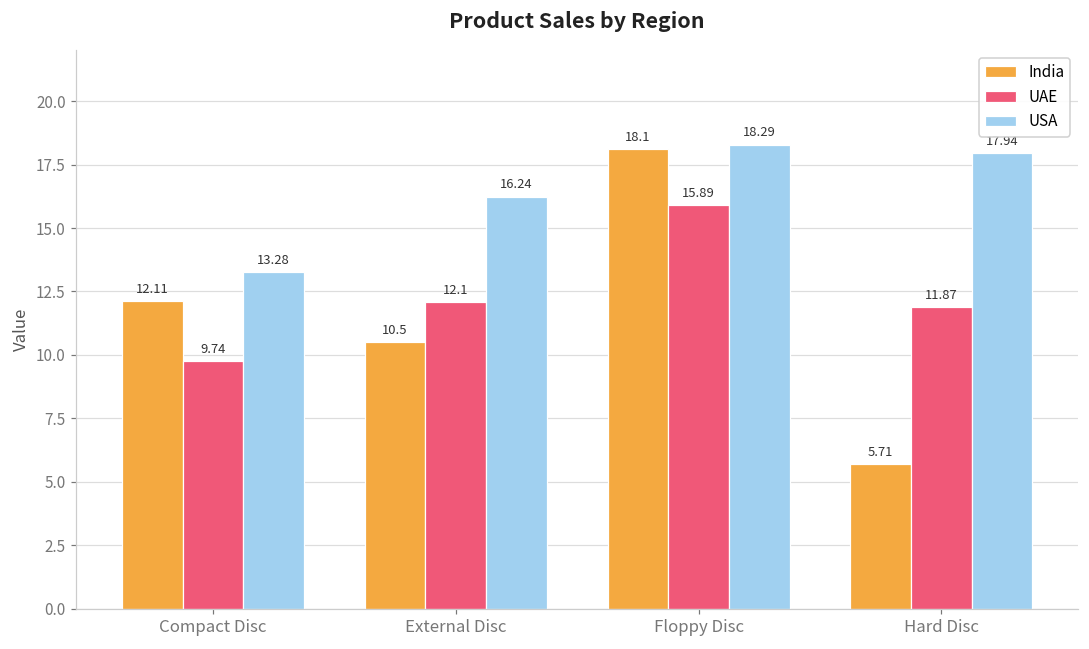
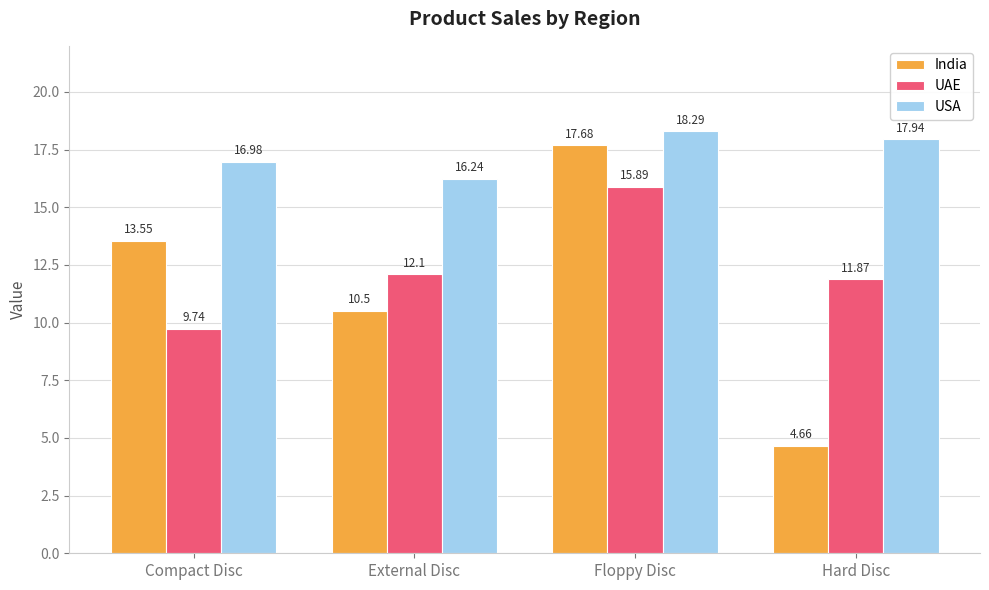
India, Compact Disc: 12.11 -> 13.55
USA, Compact Disc: 13.28 -> 16.98
India, Floppy Disc: 18.1 -> 17.68
India, Hard Disc: 5.71 -> 4.66
